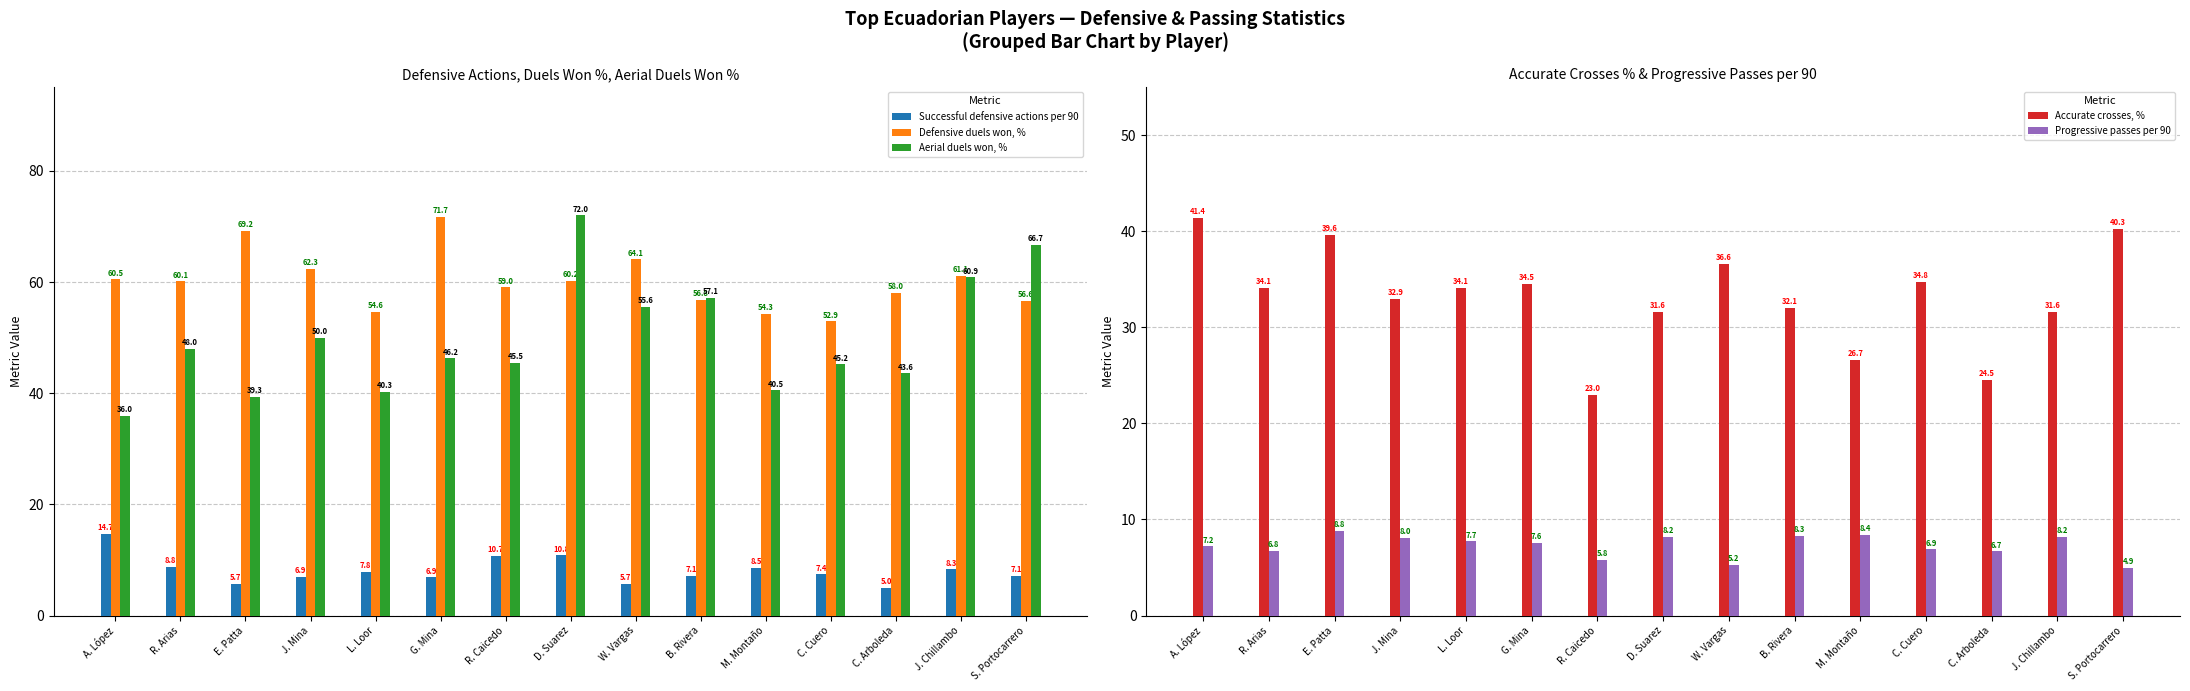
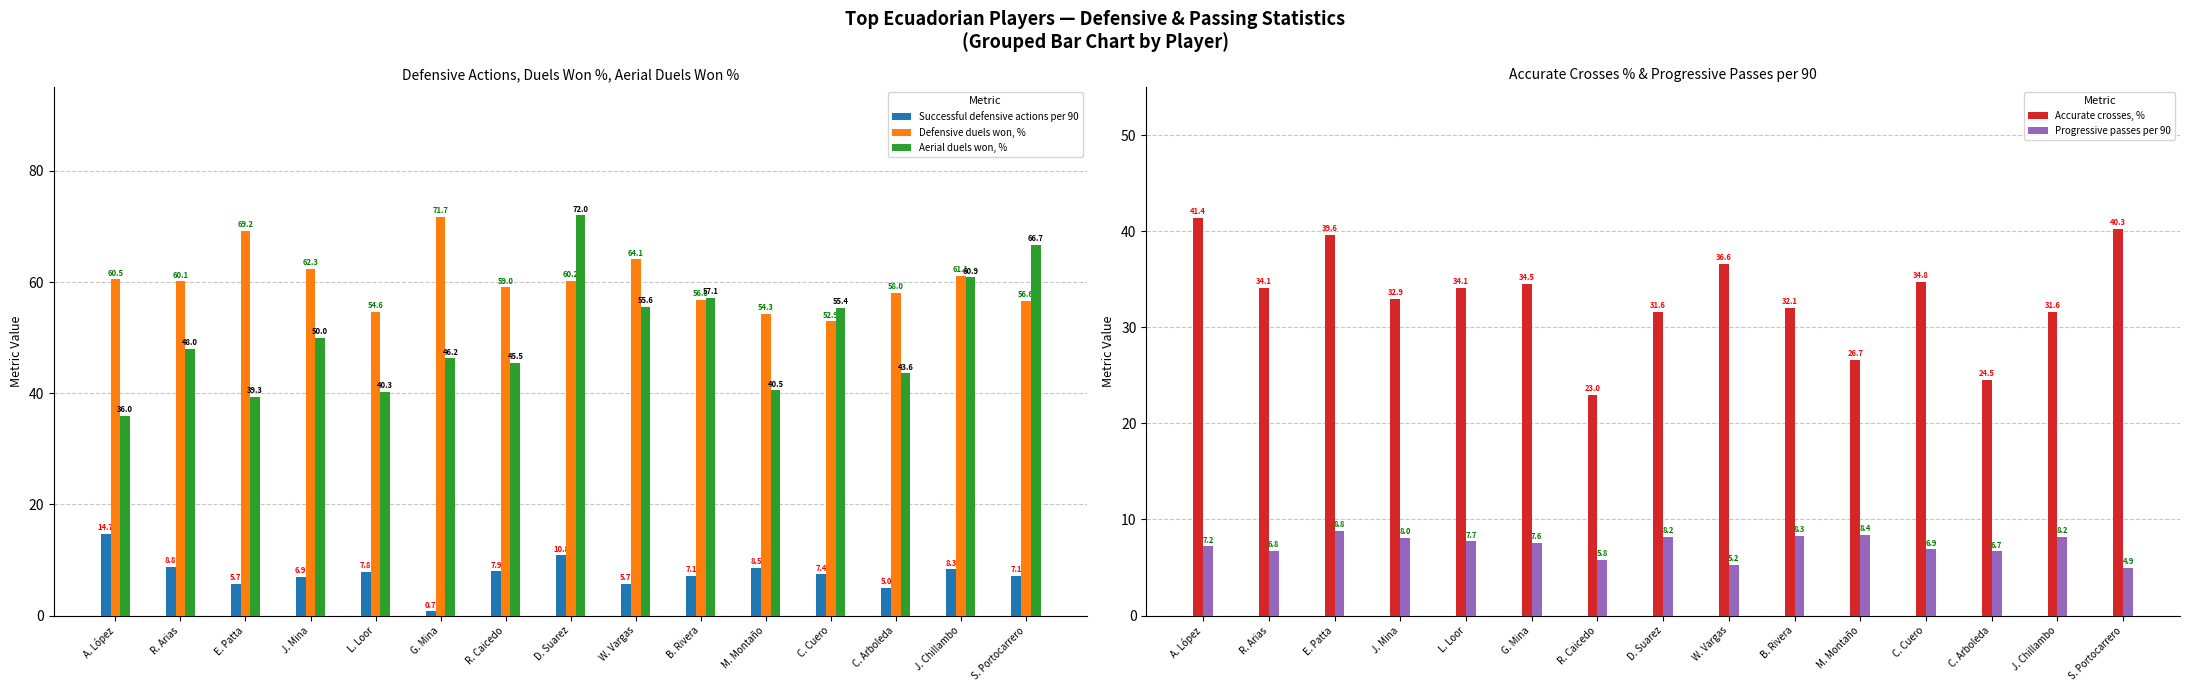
Defensive Actions, Duels Won %, Aerial Duels Won %, Successful defensive actions per 90, G. Mina: 6.9 -> 0.7
Defensive Actions, Duels Won %, Aerial Duels Won %, Successful defensive actions per 90, R. Caicedo: 10.7 -> 7.9
Defensive Actions, Duels Won %, Aerial Duels Won %, Aerial duels won, %, C. Cuero: 45.2 -> 55.4
